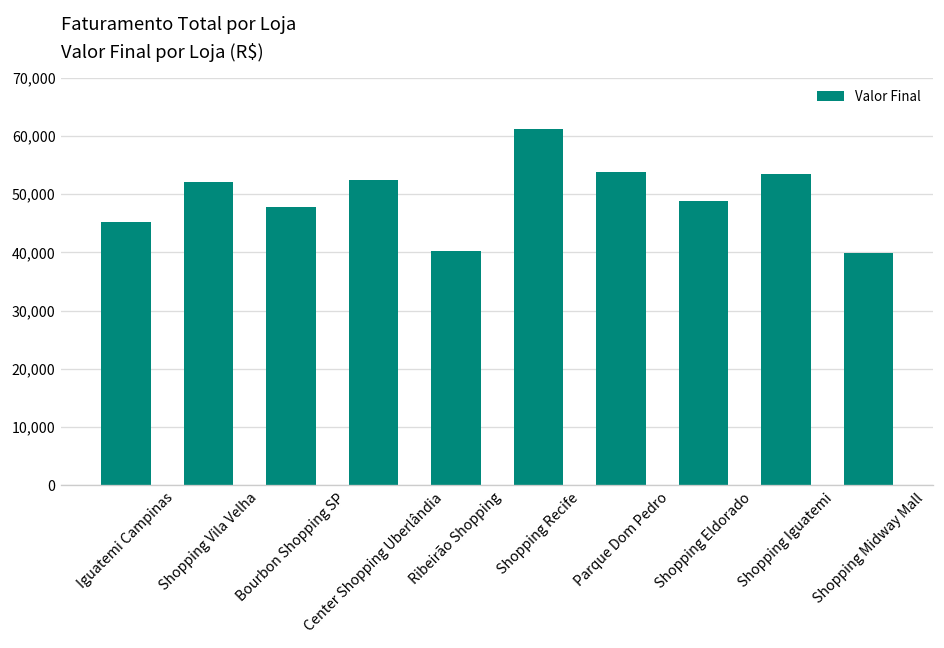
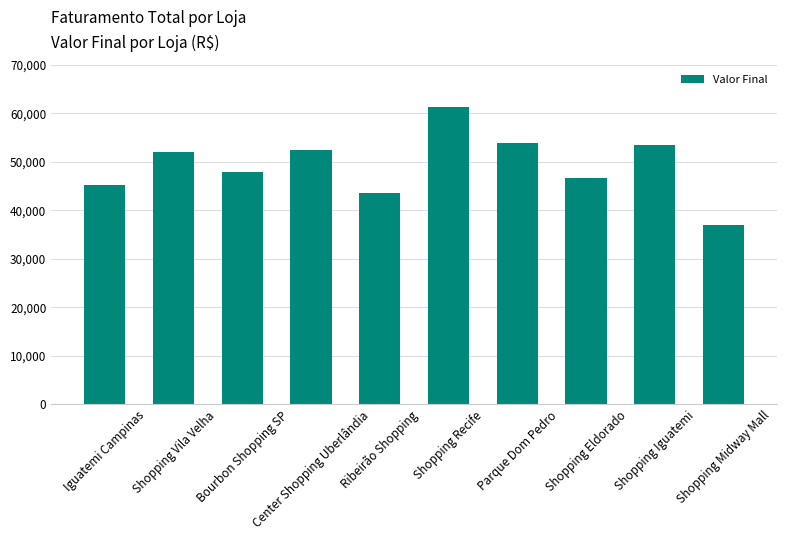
Ribeirão Shopping: 40,000 -> 44,000
Shopping Eldorado: 49,000 -> 47,000
Shopping Midway Mall: 40,000 -> 37,000
